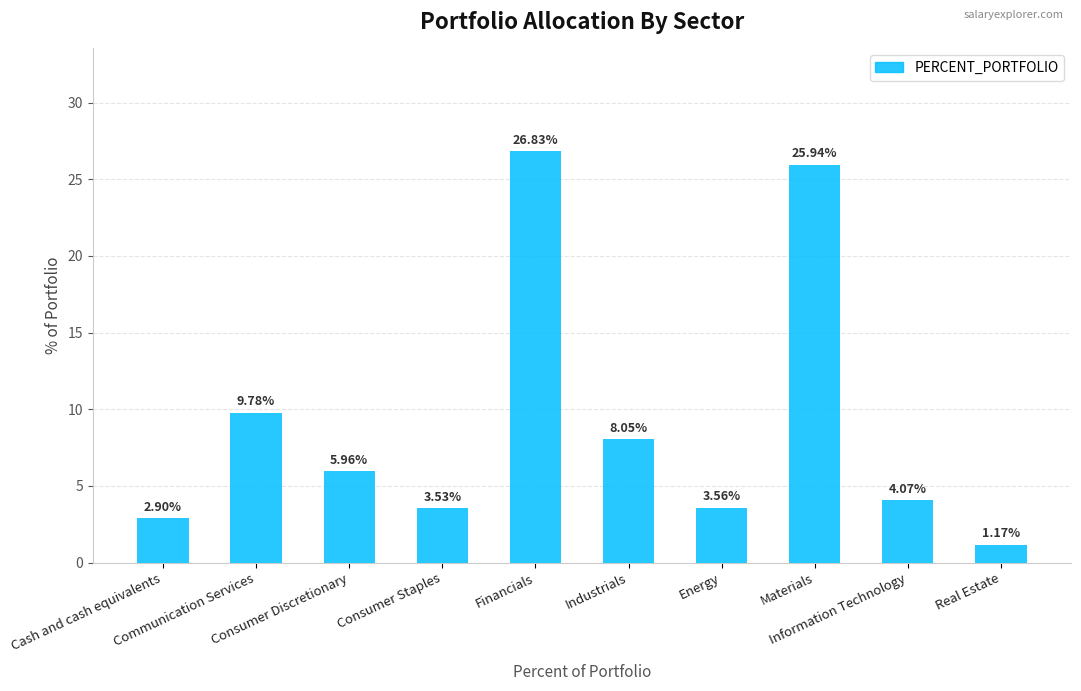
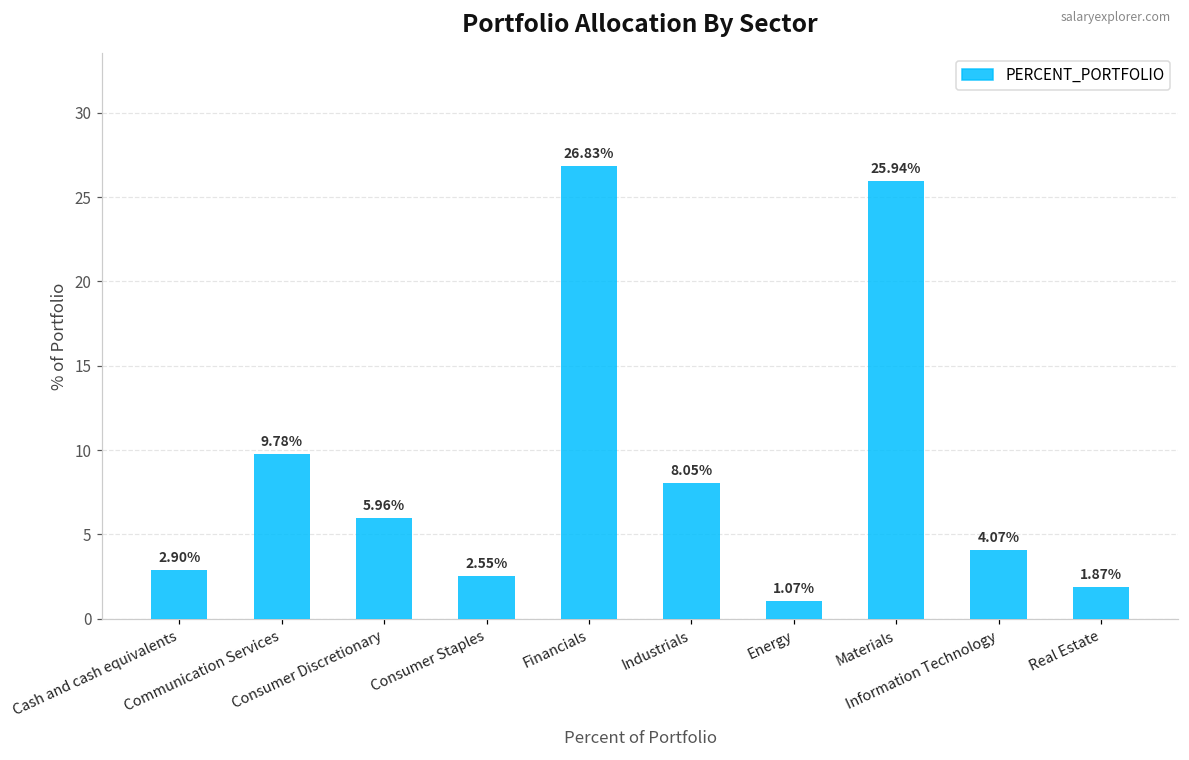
Consumer Staples: 3.53% -> 2.55%
Energy: 3.56% -> 1.07%
Real Estate: 1.17% -> 1.87%
